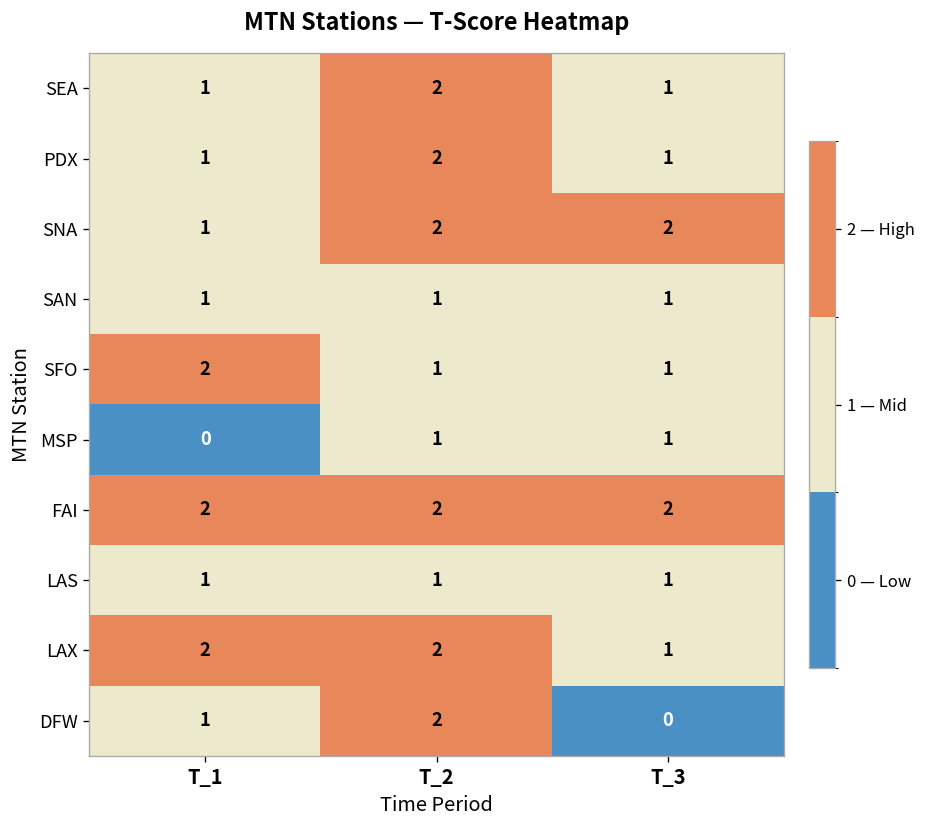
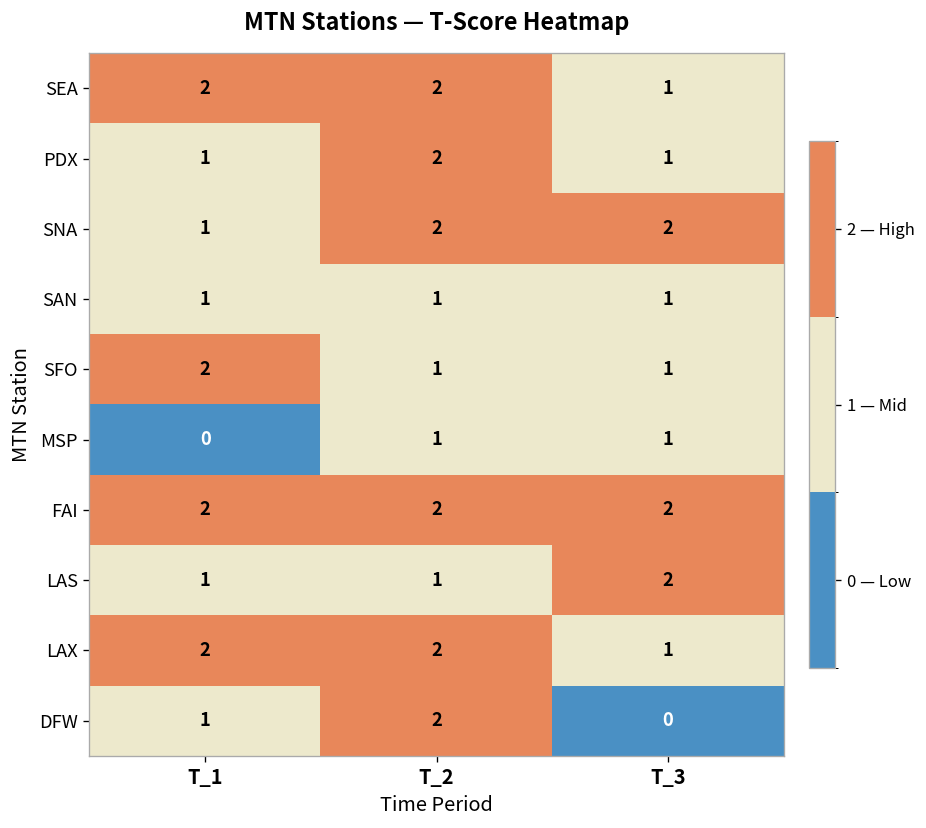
SEA, T_1: 1 -> 2
LAS, T_3: 1 -> 2
